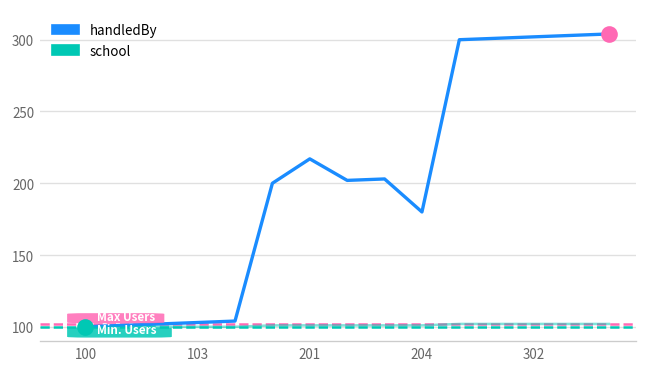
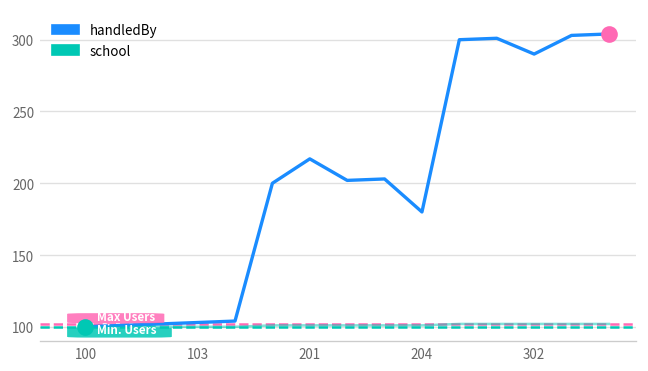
handledBy, 302: 302 -> 290
